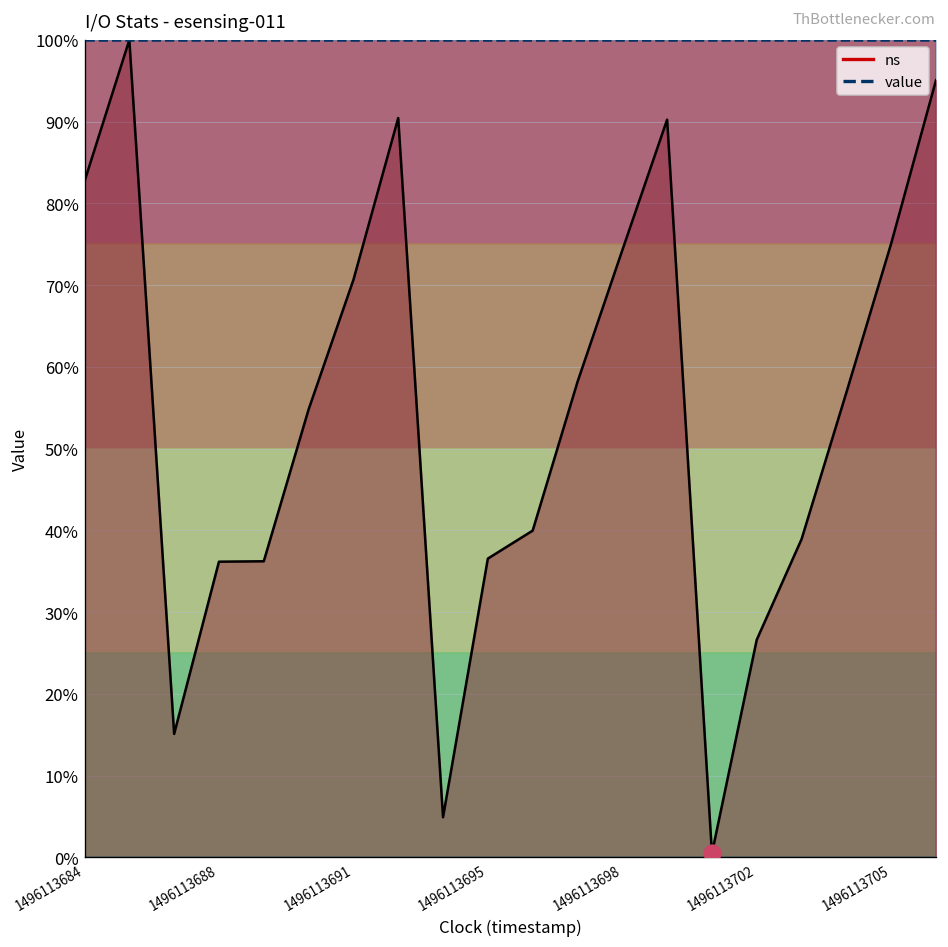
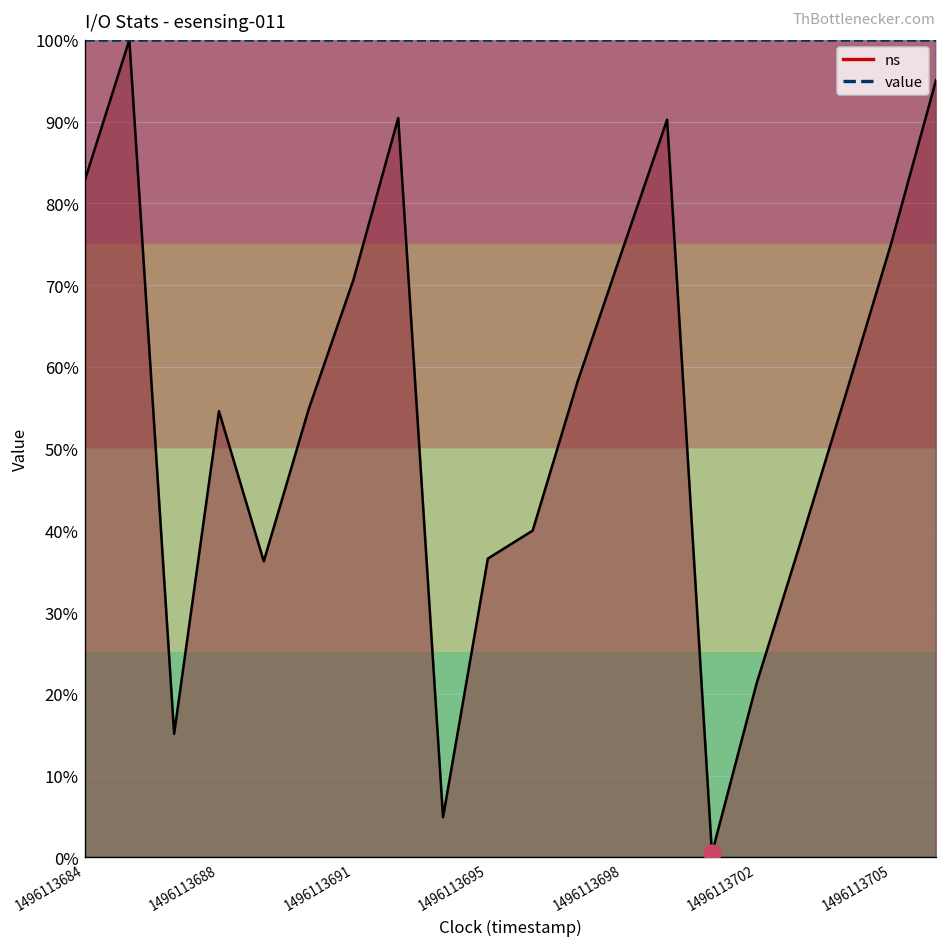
ns, 1496113688: 36% -> 55%
ns, 1496113702: 27% -> 21%
